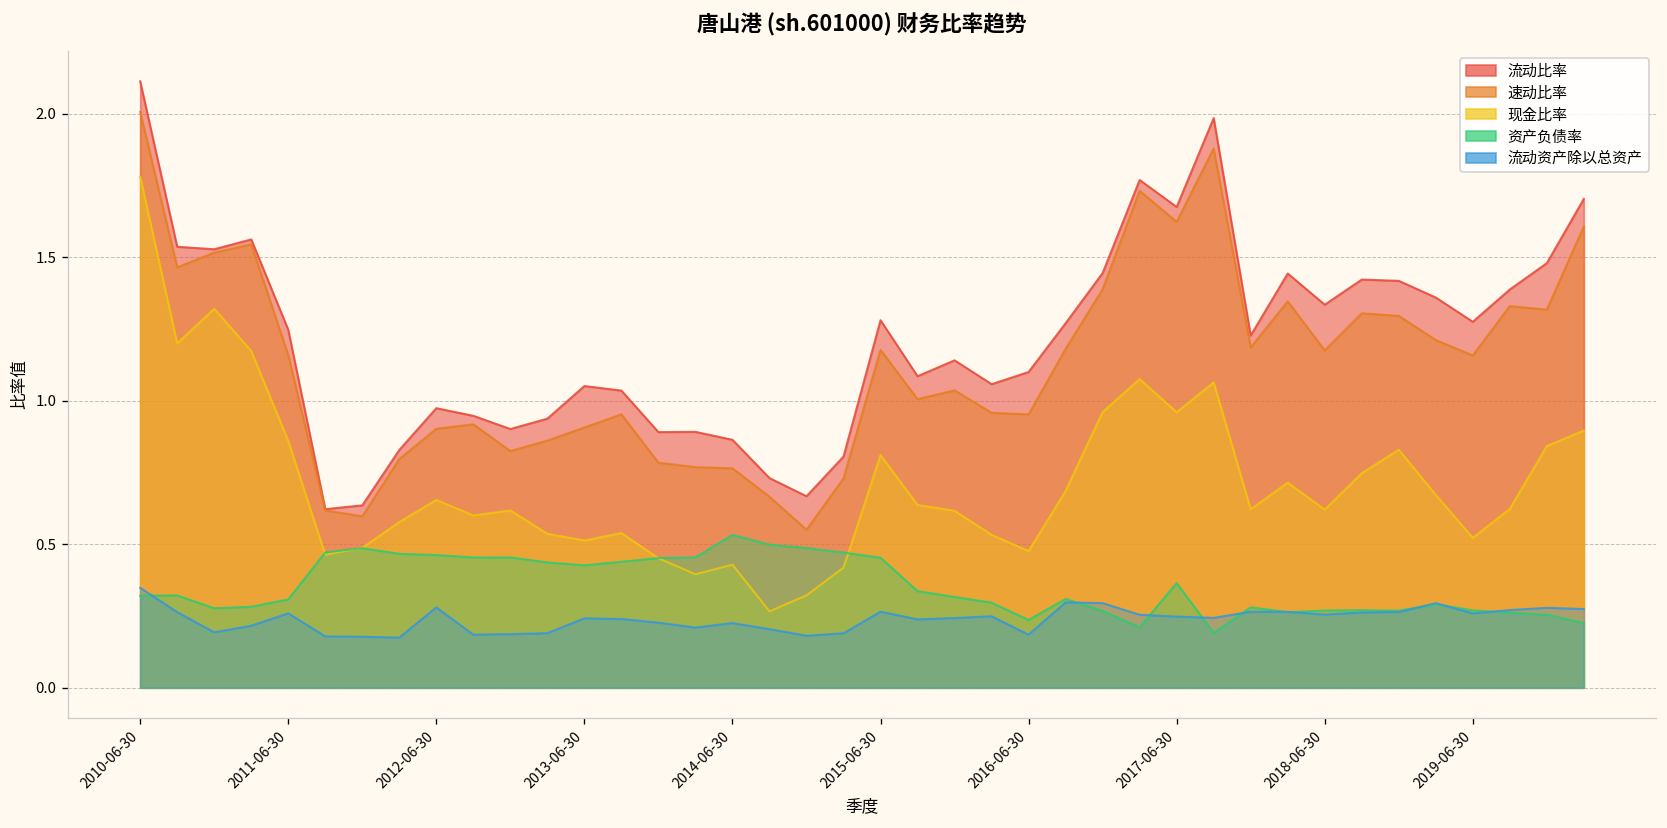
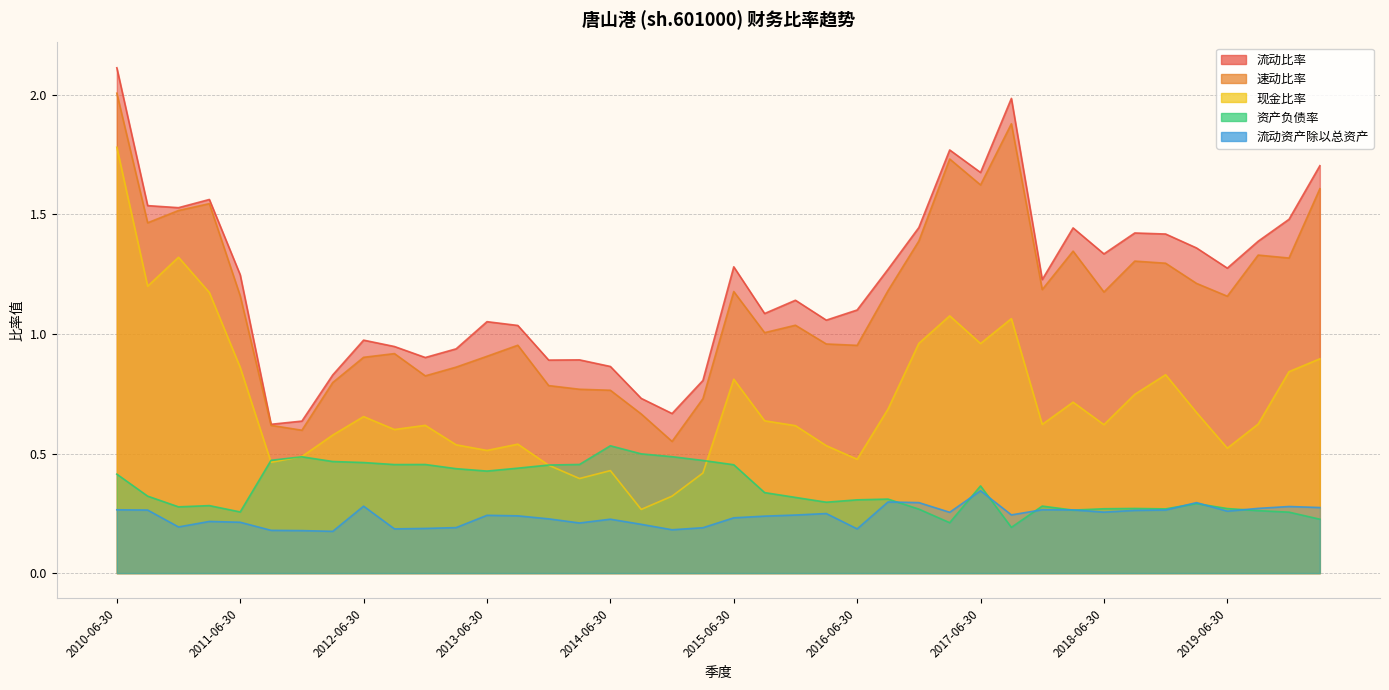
资产负债率, 2010-06-30: 0.32 -> 0.41
流动资产除以总资产, 2010-06-30: 0.35 -> 0.26
资产负债率, 2011-06-30: 0.31 -> 0.26
流动资产除以总资产, 2011-06-30: 0.26 -> 0.21
流动资产除以总资产, 2015-06-30: 0.26 -> 0.23
资产负债率, 2016-06-30: 0.24 -> 0.31
流动资产除以总资产, 2017-06-30: 0.25 -> 0.34
